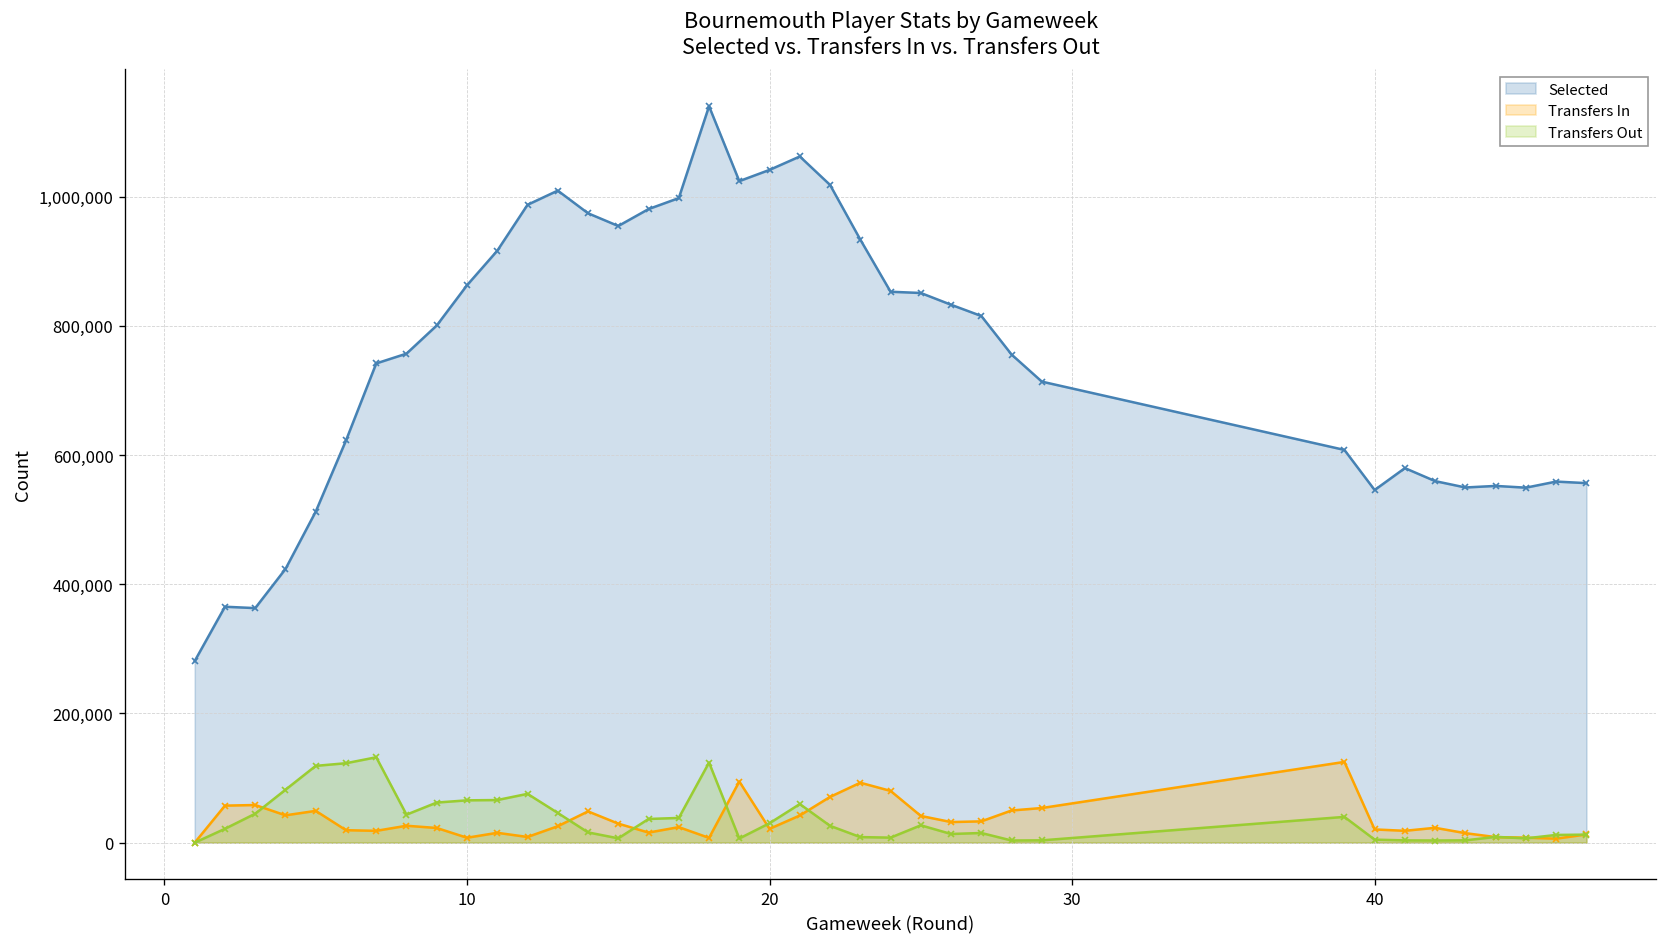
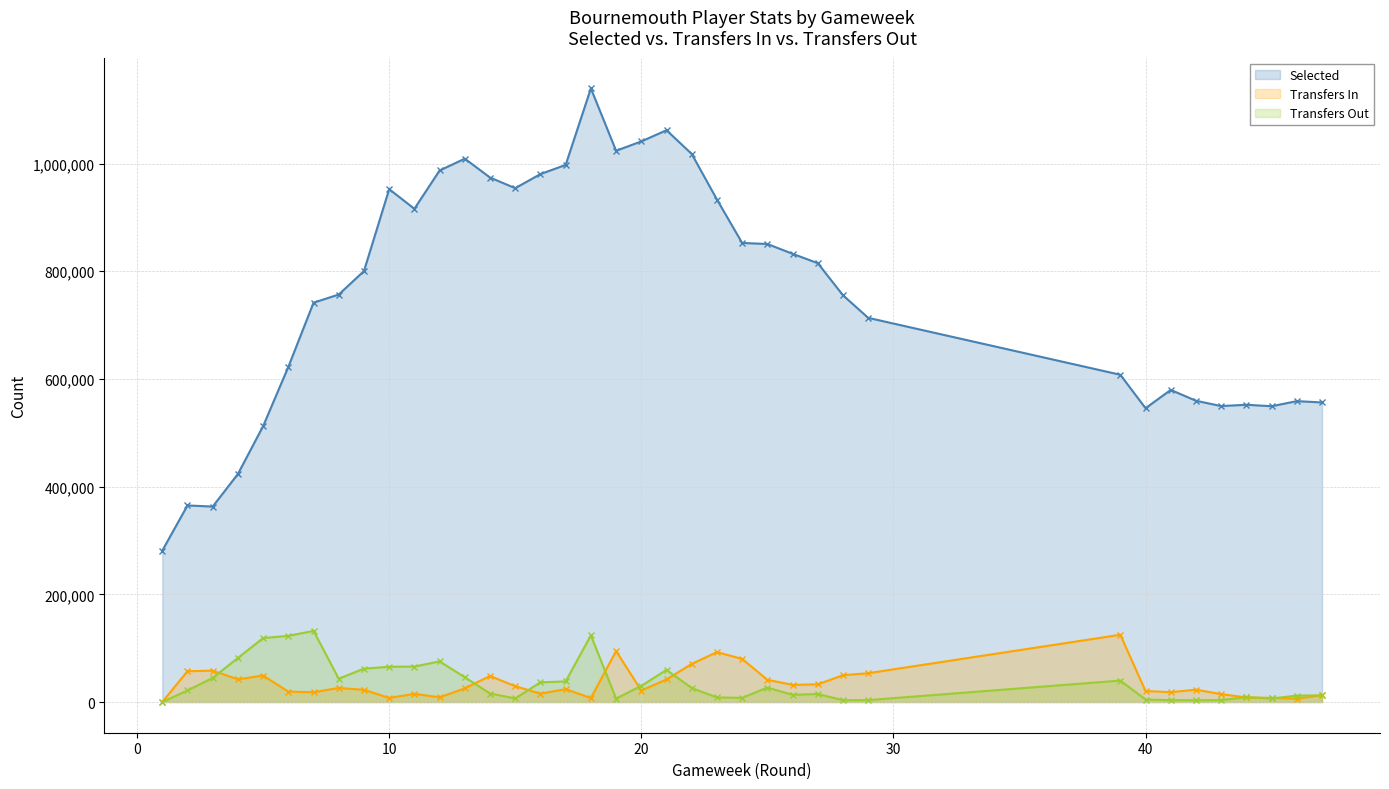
Selected, 10: 860,000 -> 950,000
